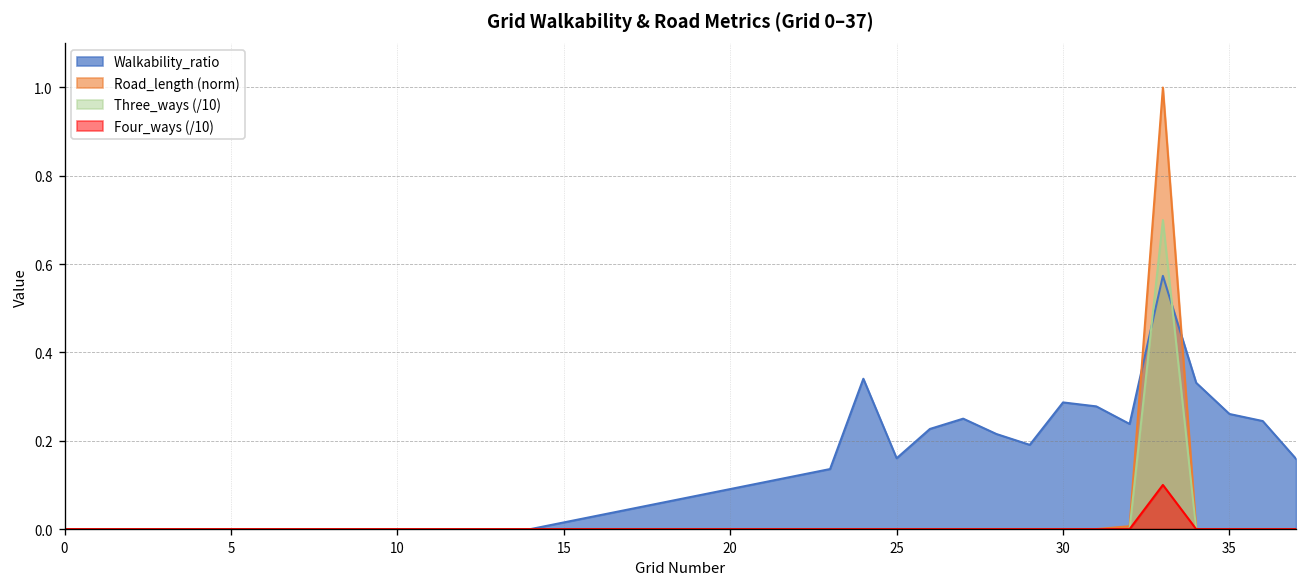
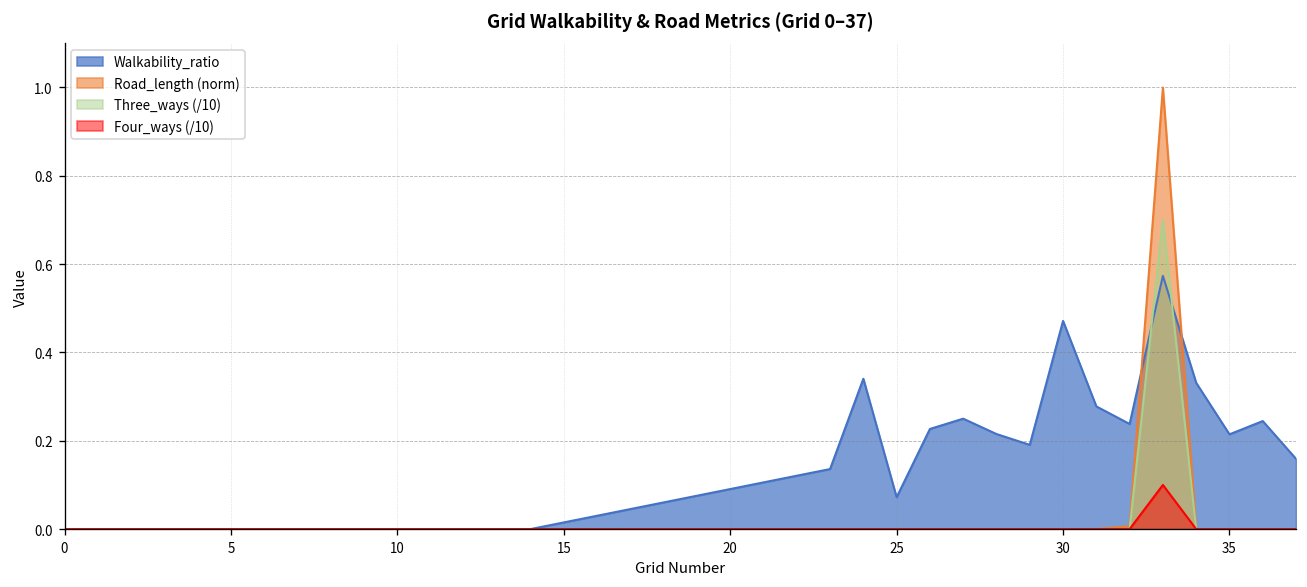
Walkability_ratio, 25: 0.16 -> 0.07
Walkability_ratio, 30: 0.29 -> 0.47
Walkability_ratio, 35: 0.26 -> 0.21
